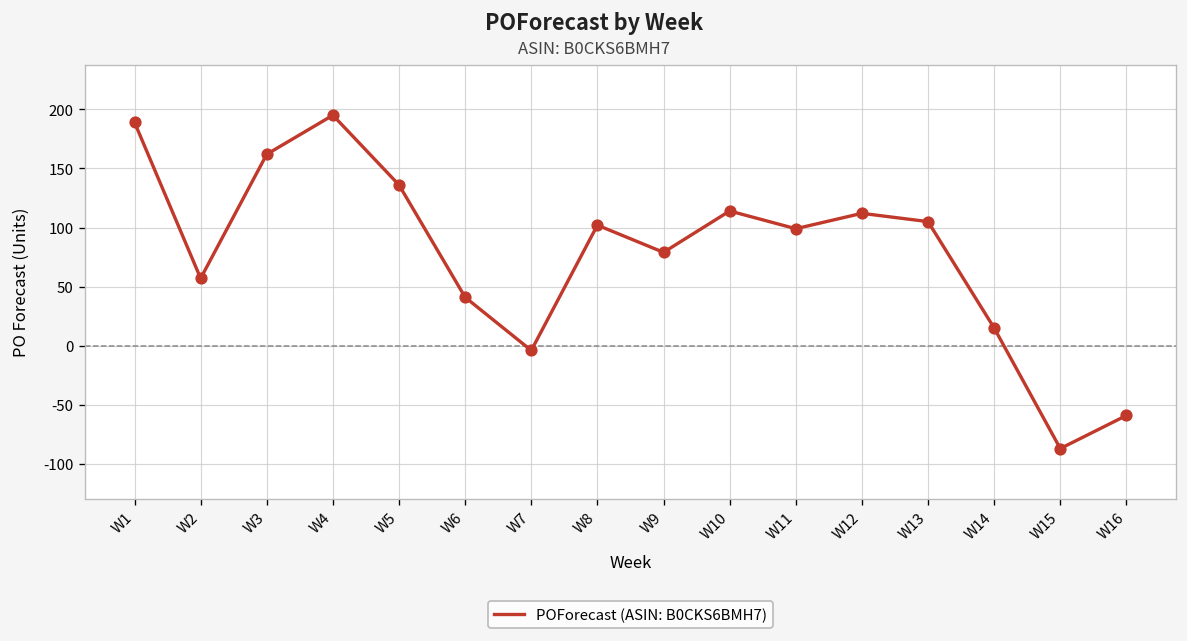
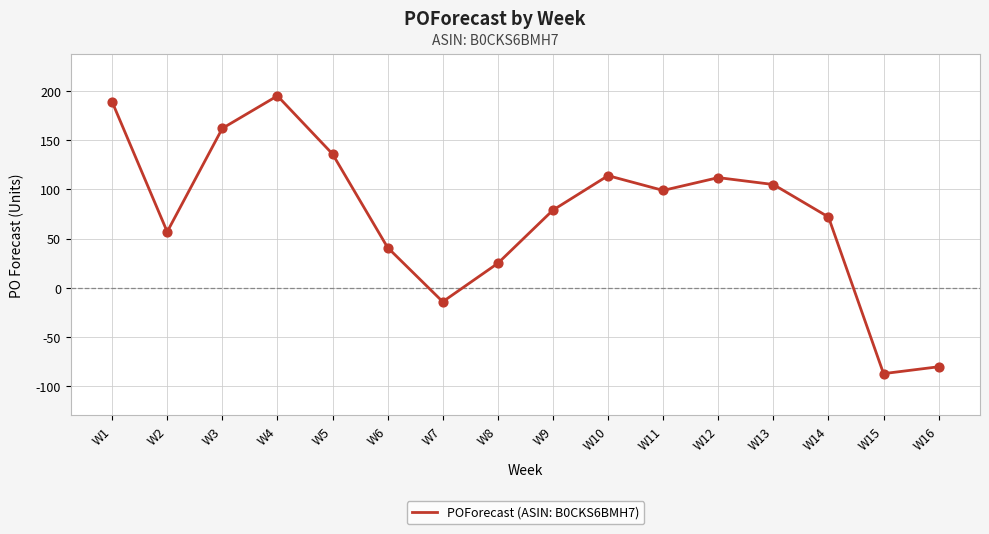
W7: 0 -> -10
W8: 100 -> 30
W14: 20 -> 70
W16: -60 -> -80
